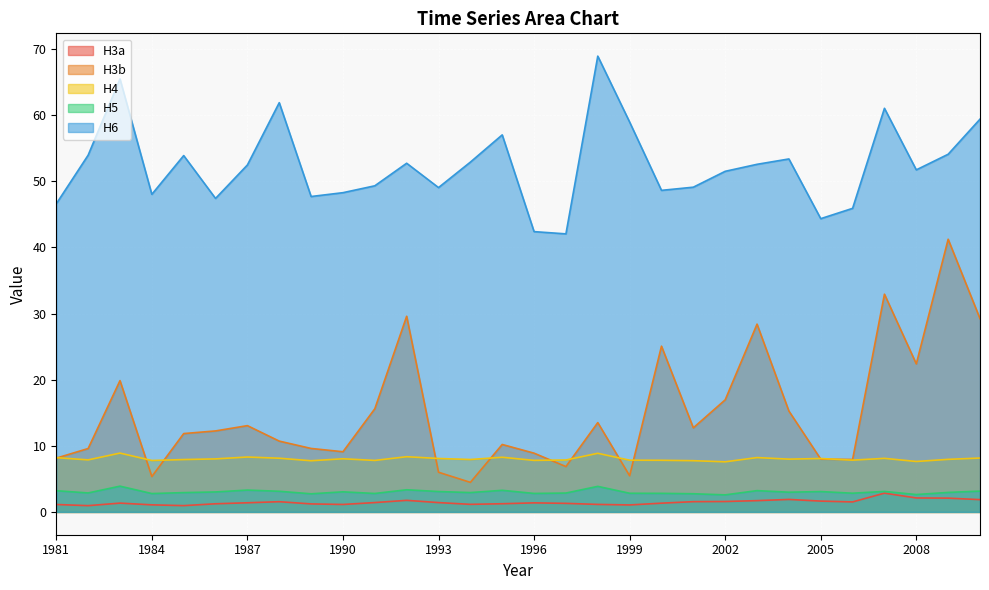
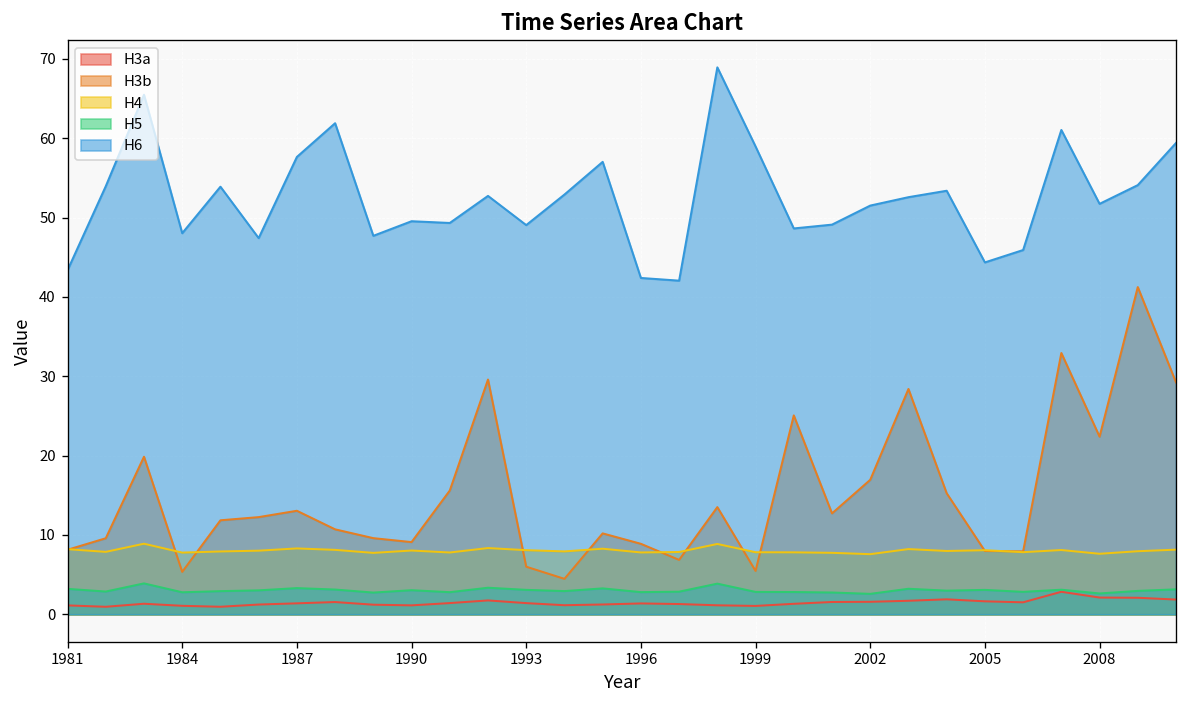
H6, 1981: 47 -> 43
H6, 1987: 52 -> 58
H6, 1990: 48 -> 50
